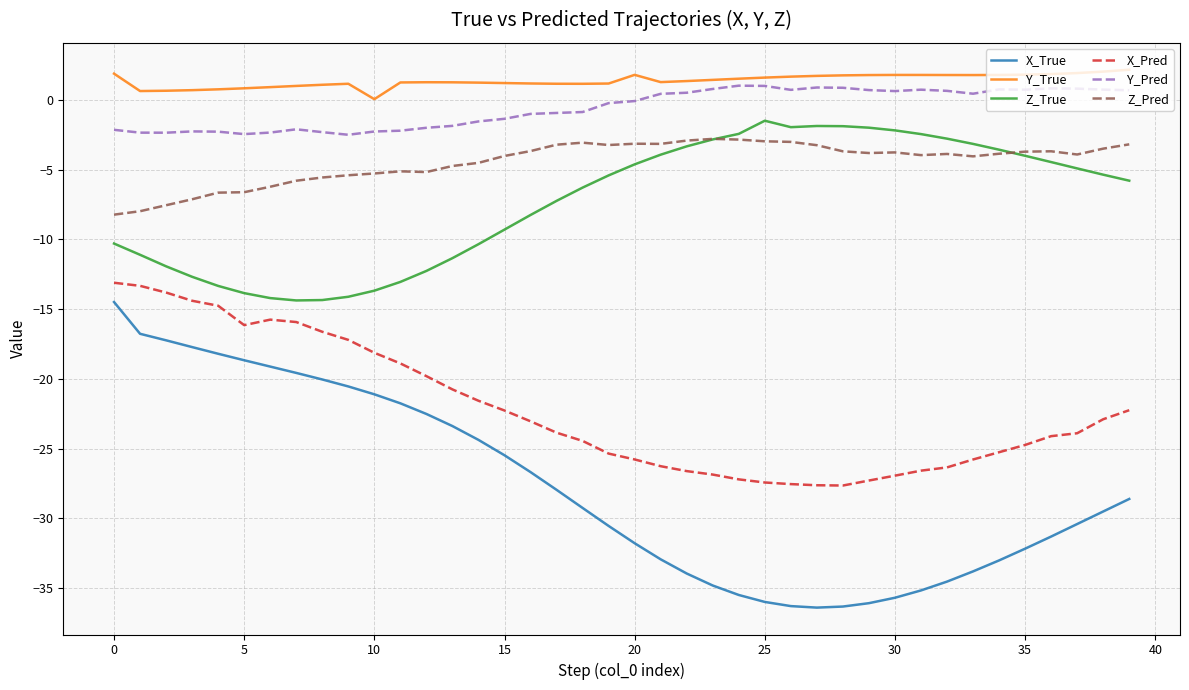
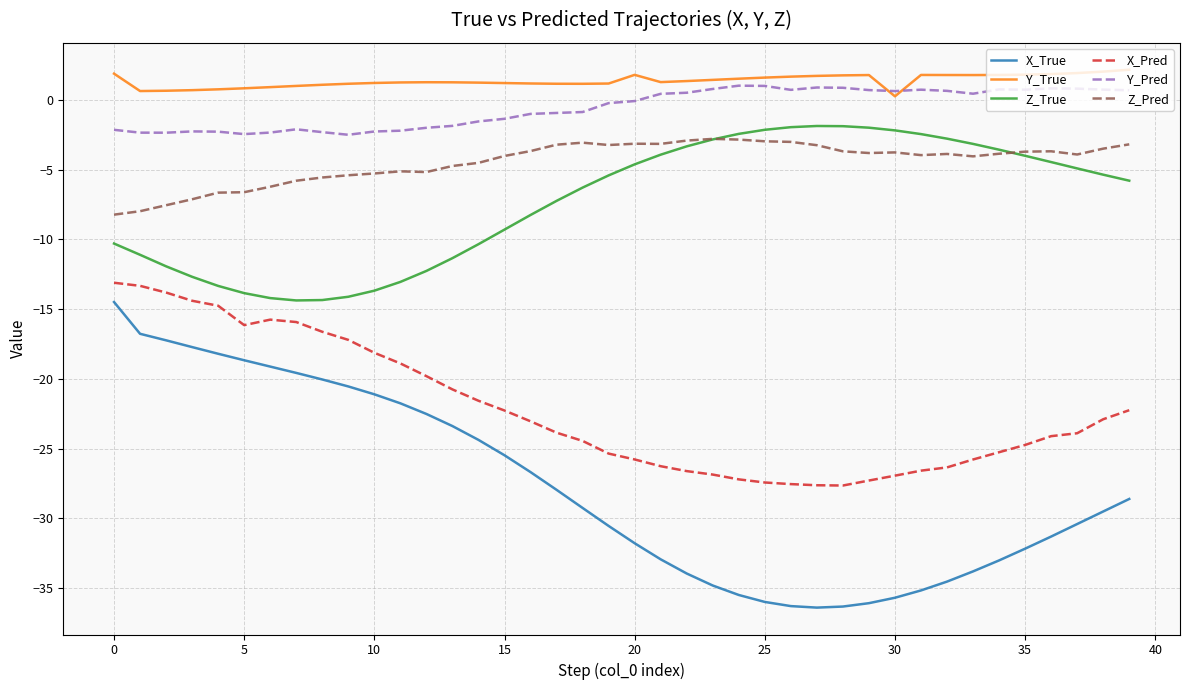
Y_True, 10: 0.1 -> 1.2
Z_True, 25: -1.5 -> -2.1
Y_True, 30: 1.8 -> 0.3
